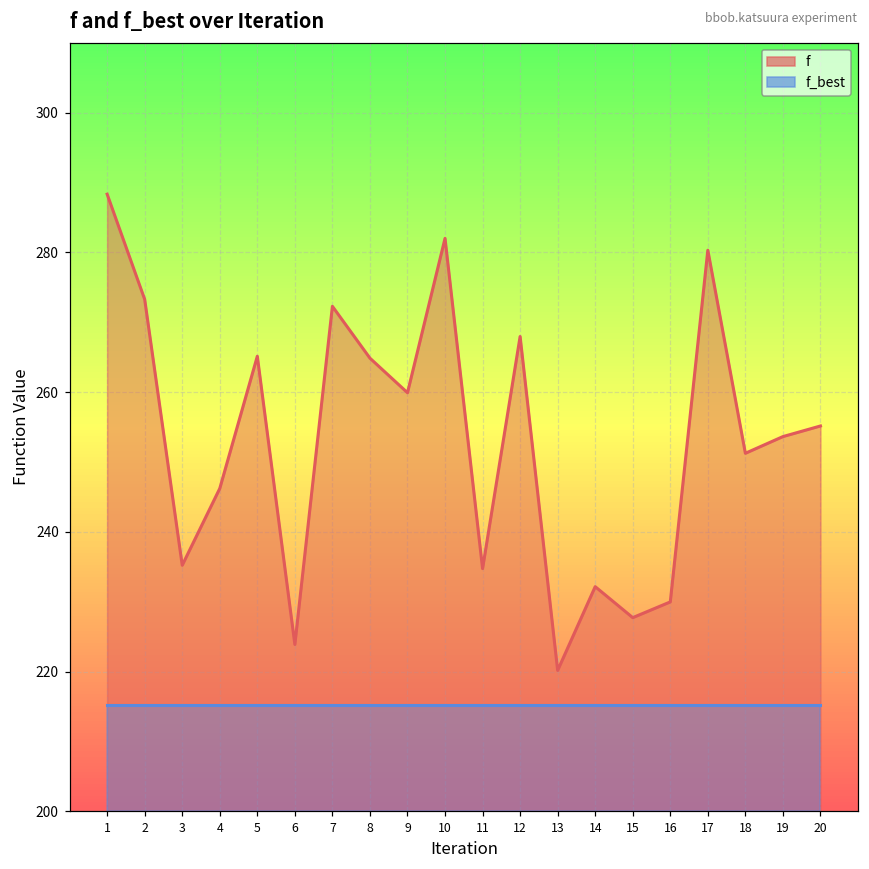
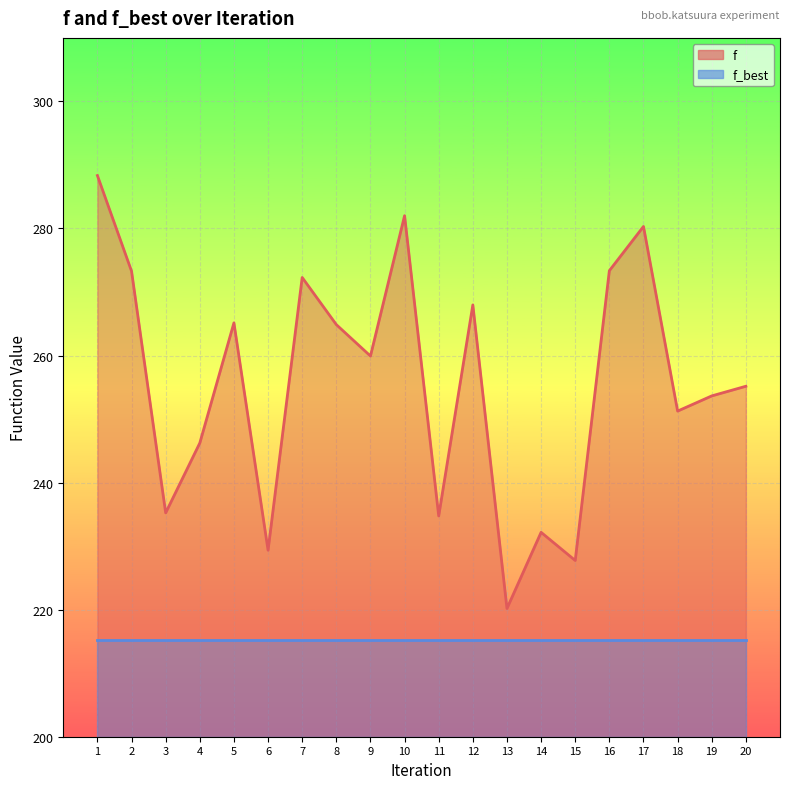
f, 6: 224 -> 229
f, 16: 230 -> 273
